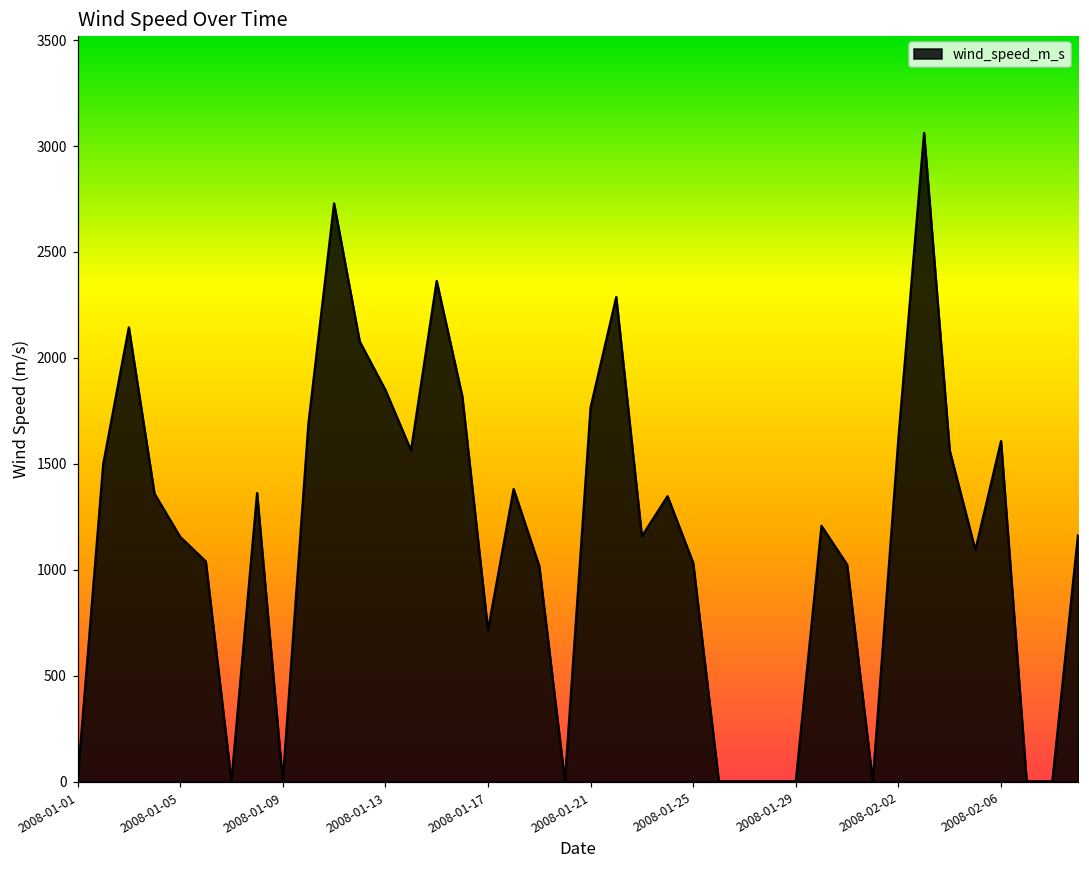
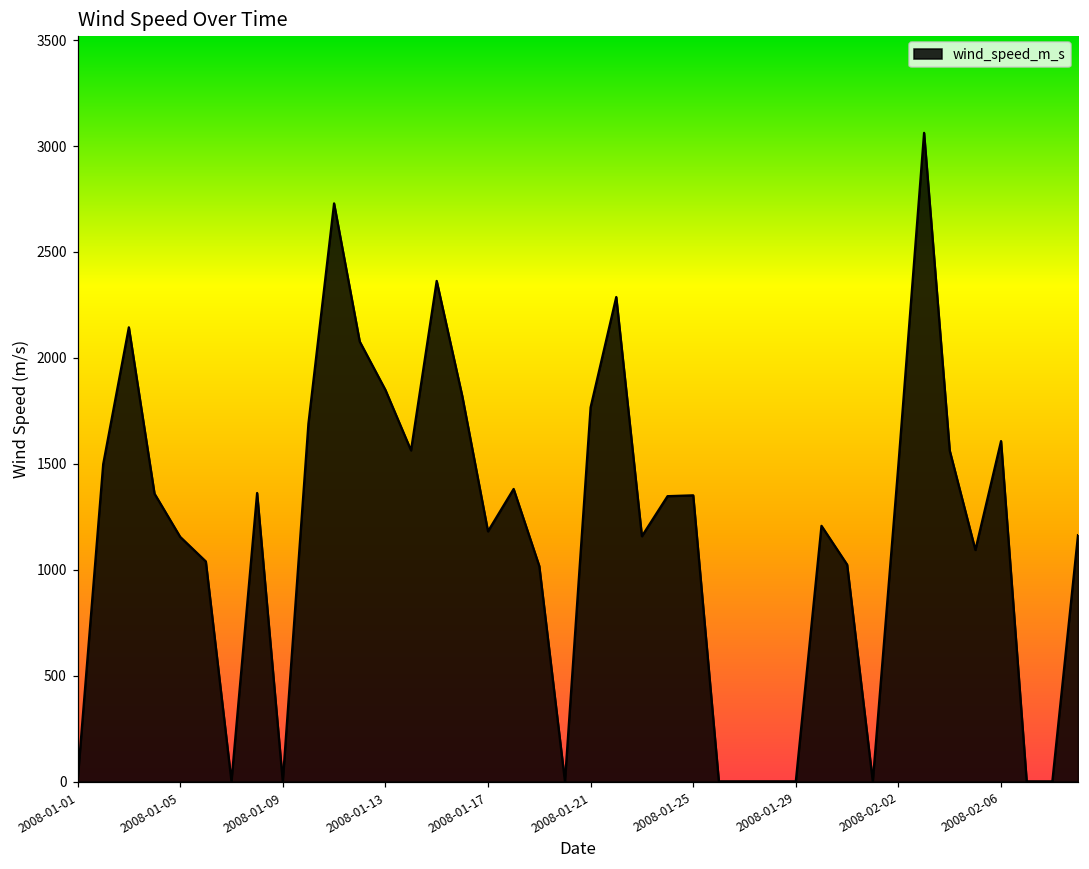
2008-01-17: 710 -> 1180
2008-01-25: 1030 -> 1350
2008-02-02: 1620 -> 1500
